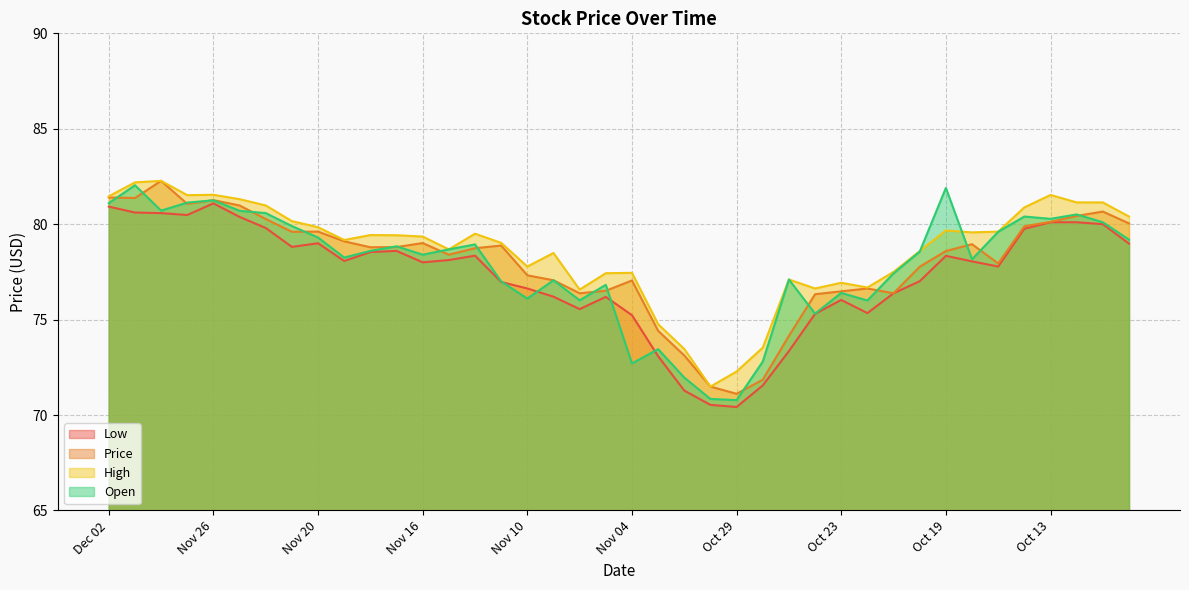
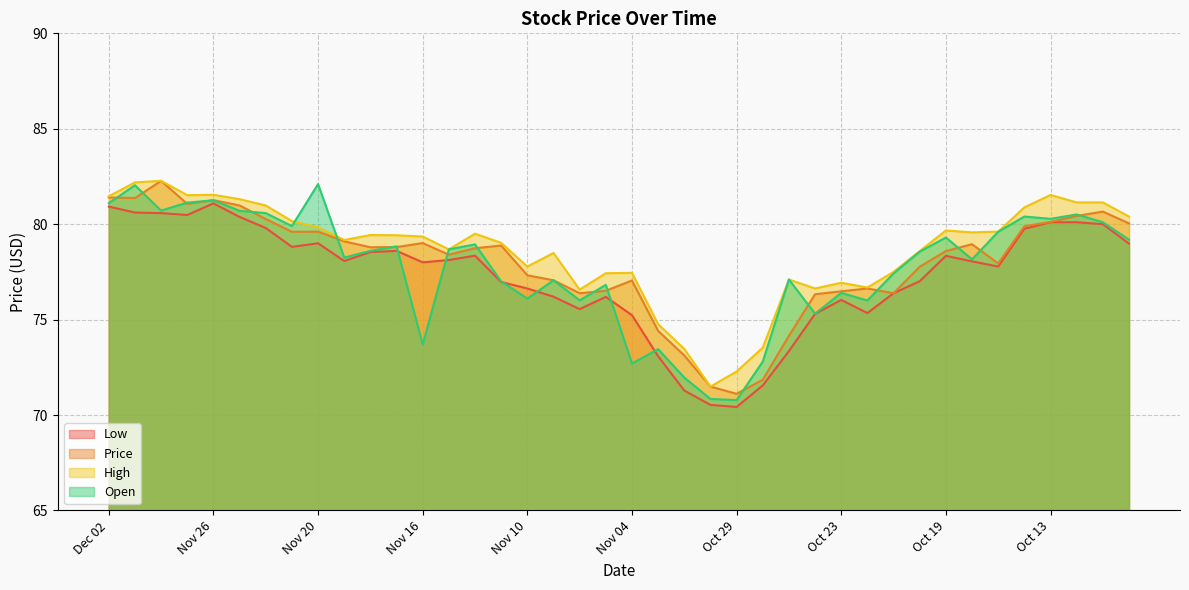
Open, Nov 20: 79.3 -> 82.1
Open, Nov 16: 78.4 -> 73.7
Open, Oct 19: 81.9 -> 79.3
